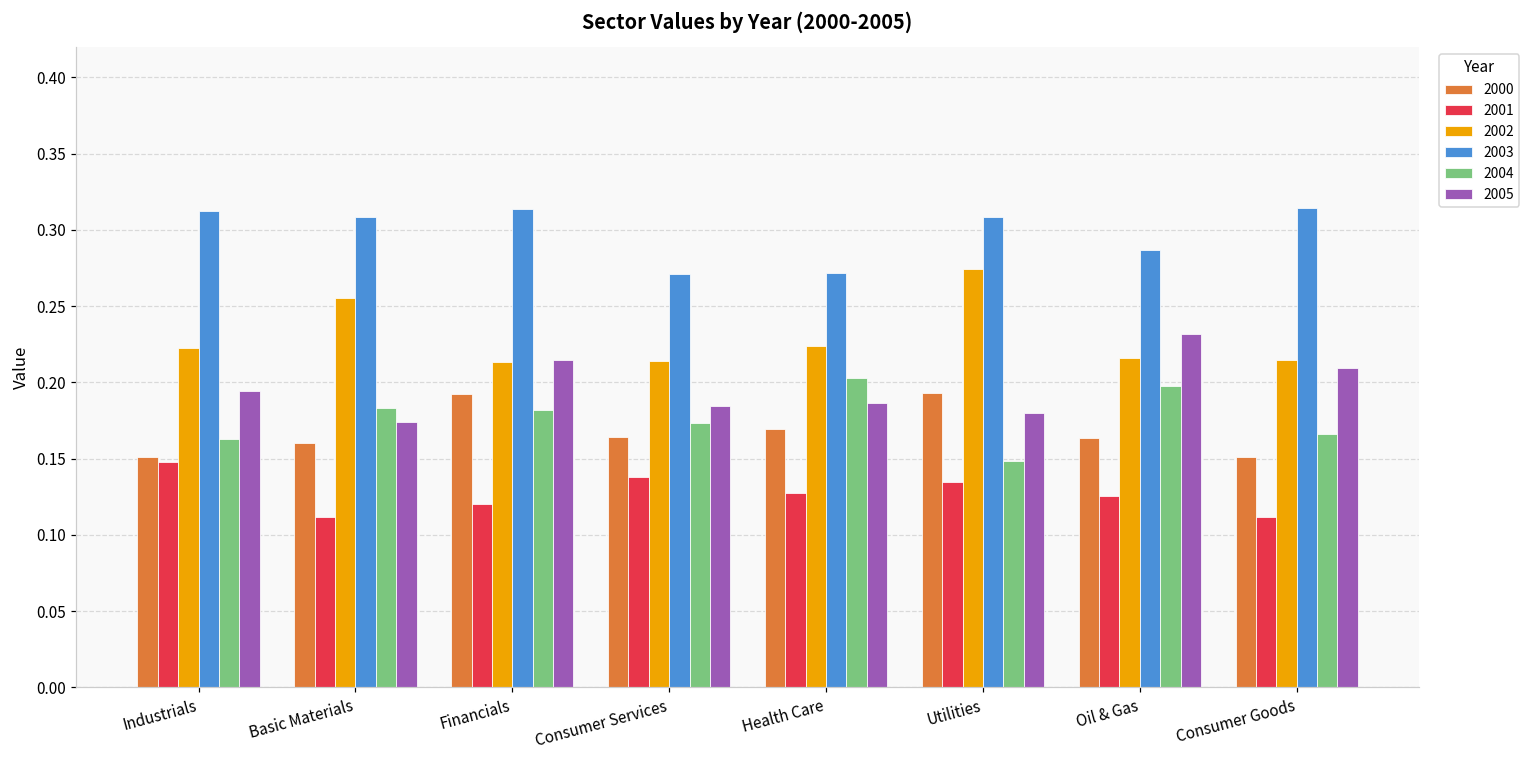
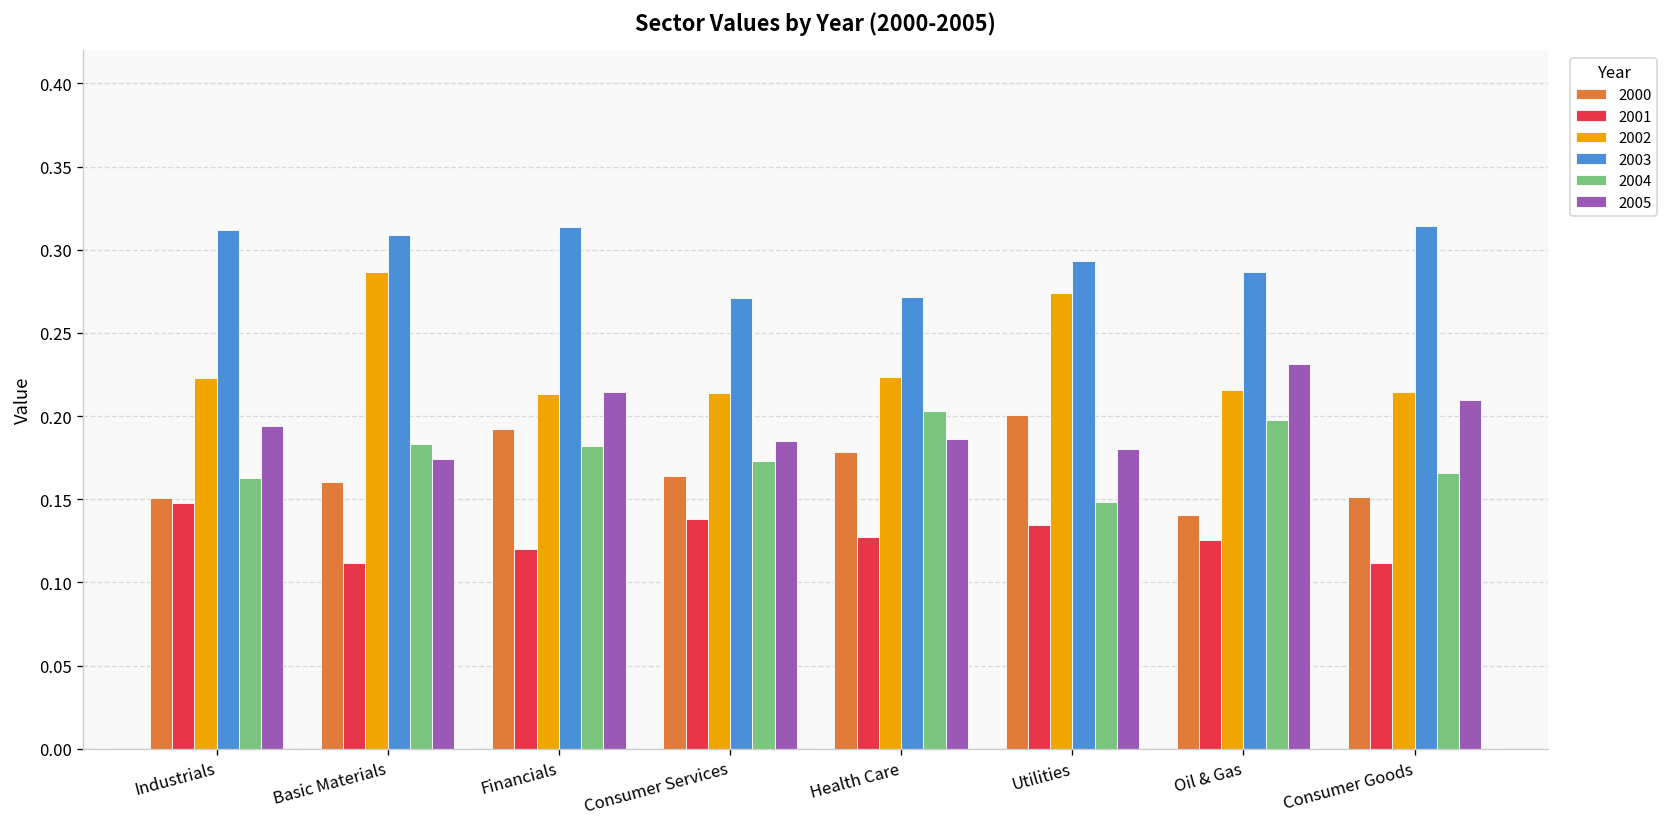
2002, Basic Materials: 0.255 -> 0.286
2000, Health Care: 0.169 -> 0.179
2000, Utilities: 0.193 -> 0.200
2003, Utilities: 0.309 -> 0.293
2000, Oil & Gas: 0.163 -> 0.141
